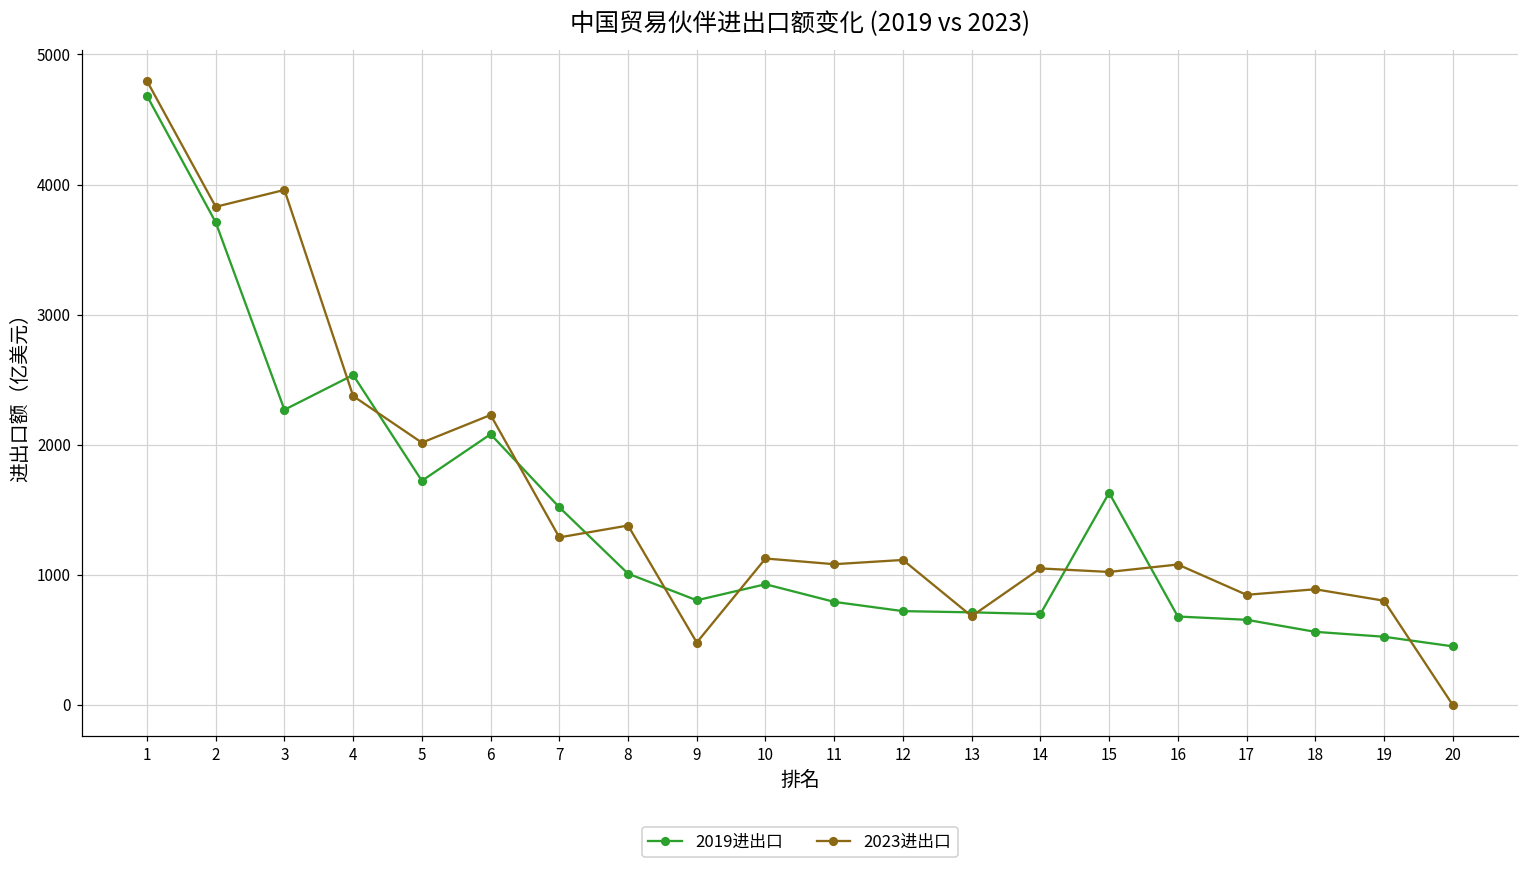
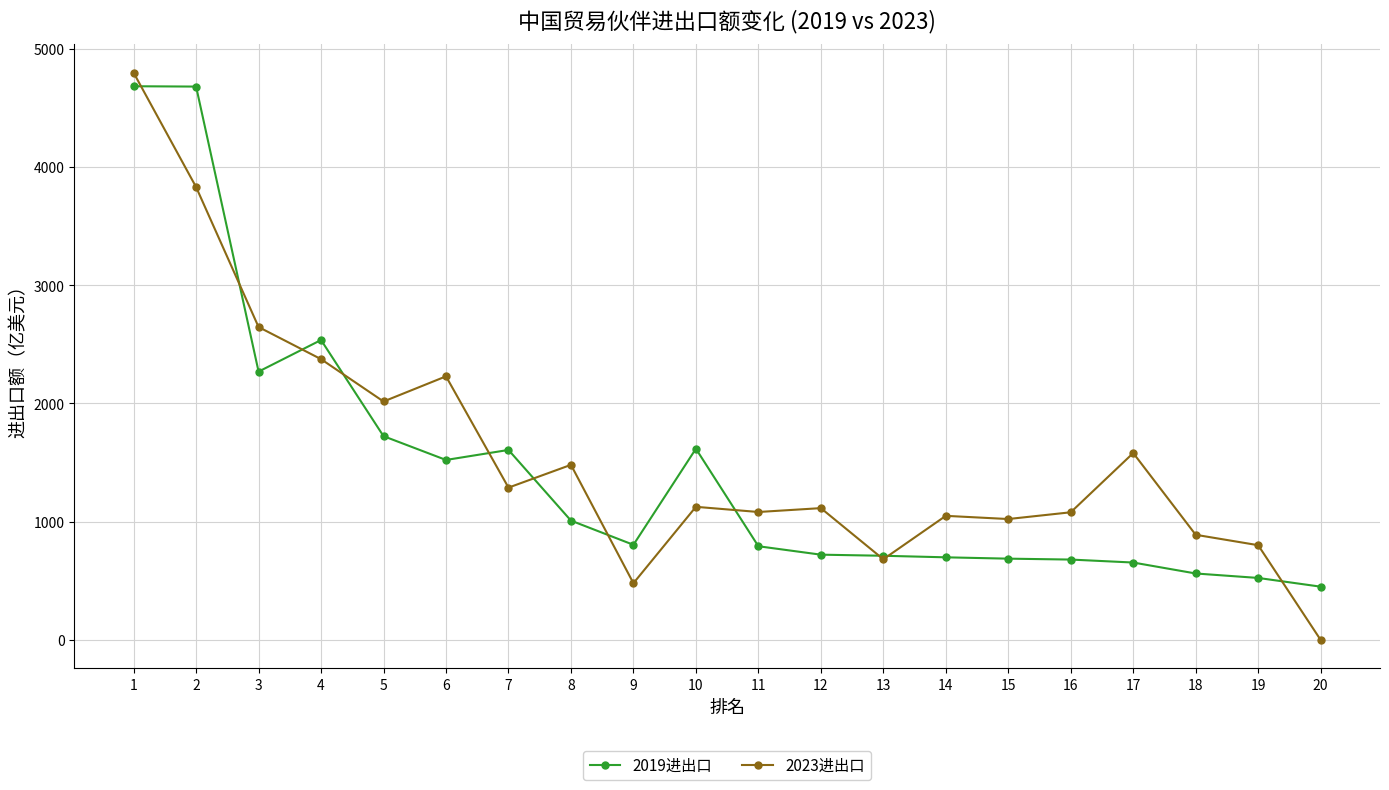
2019进出口, 2: 3710 -> 4680
2023进出口, 3: 3960 -> 2650
2019进出口, 6: 2080 -> 1520
2019进出口, 7: 1520 -> 1610
2023进出口, 8: 1380 -> 1480
2019进出口, 10: 930 -> 1620
2019进出口, 15: 1630 -> 690
2023进出口, 17: 850 -> 1580
